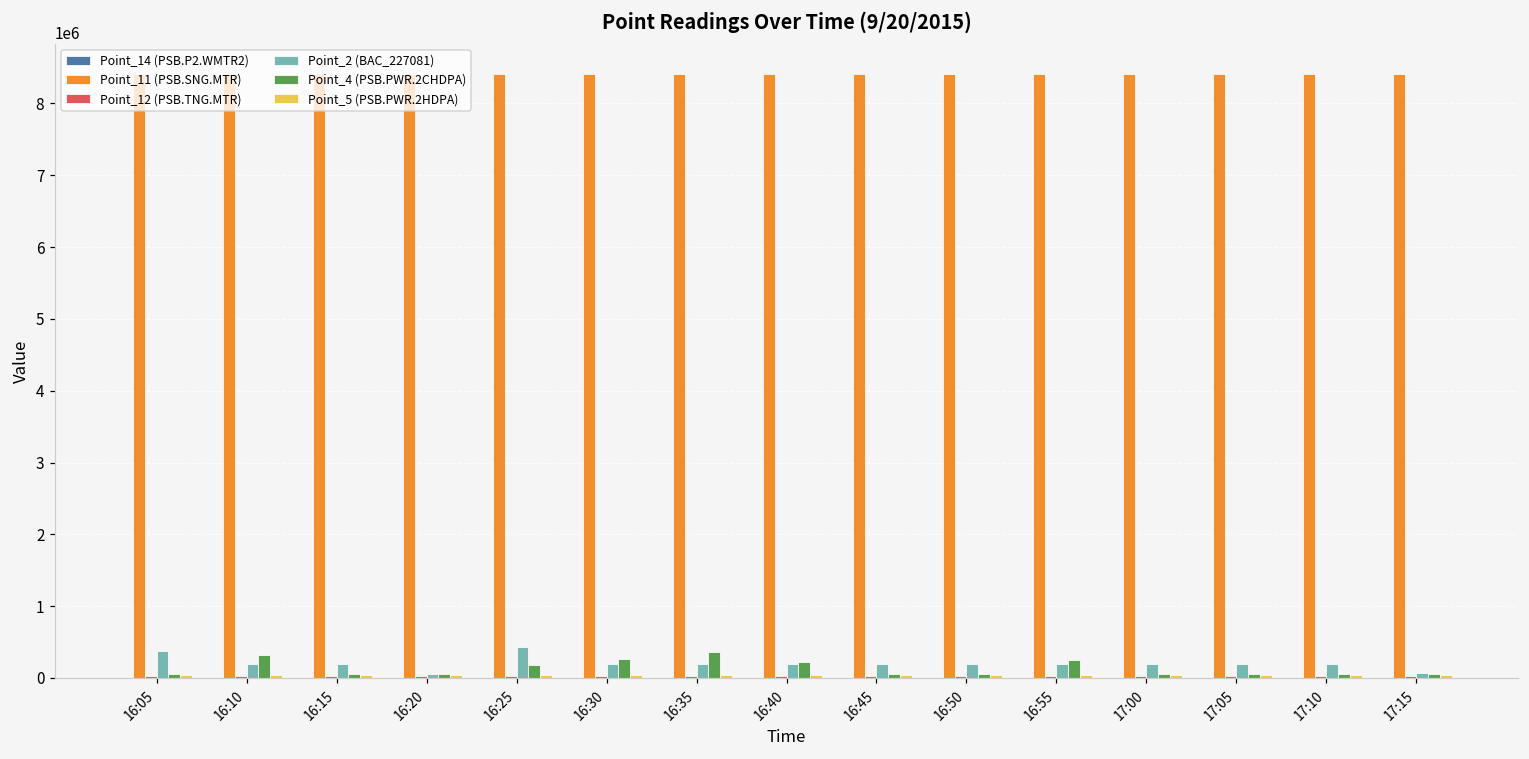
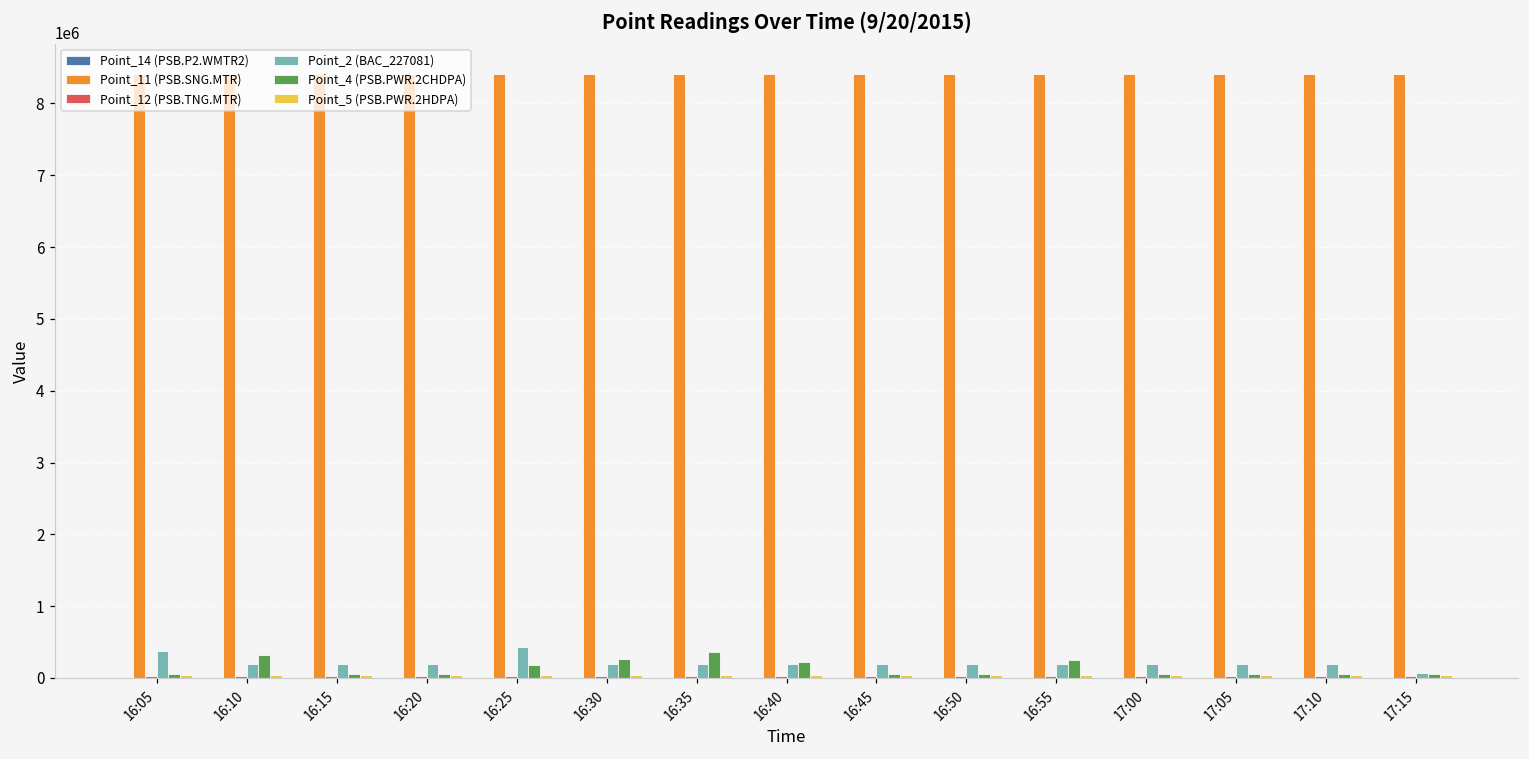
Point_2 (BAC_227081), 16:20: 100000 -> 200000
